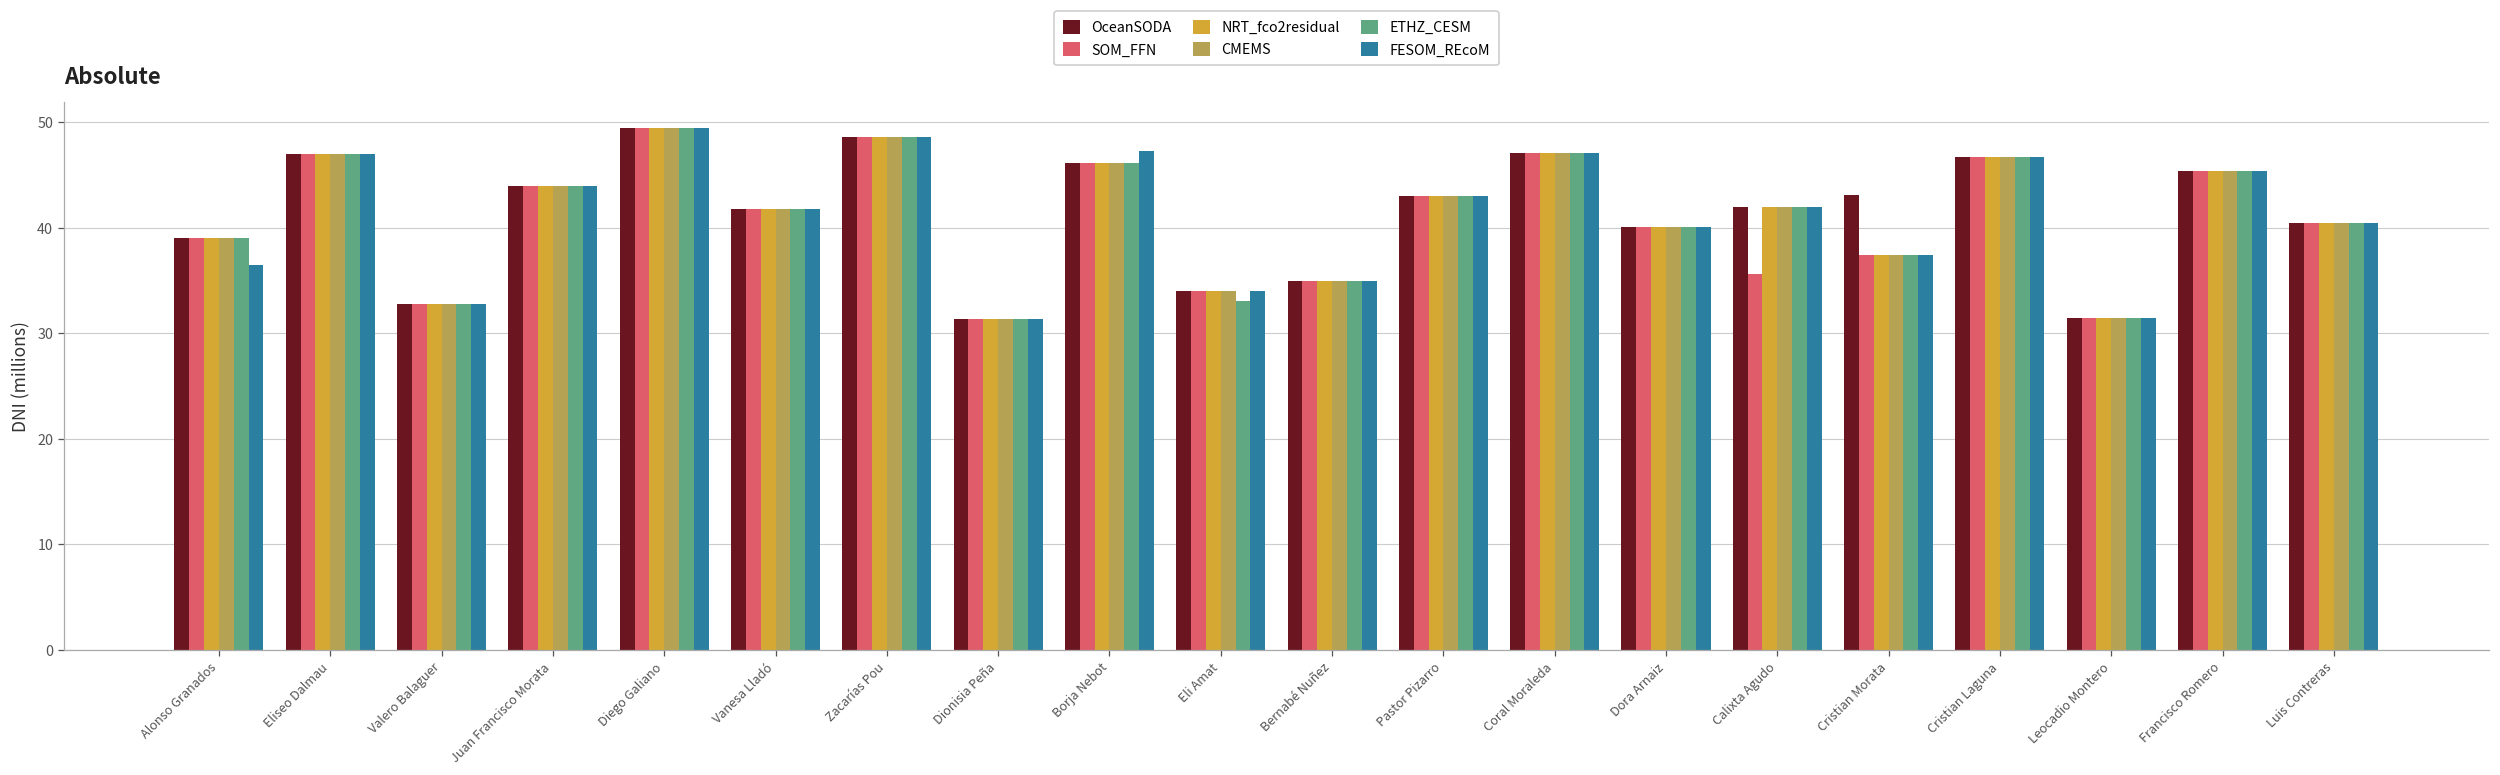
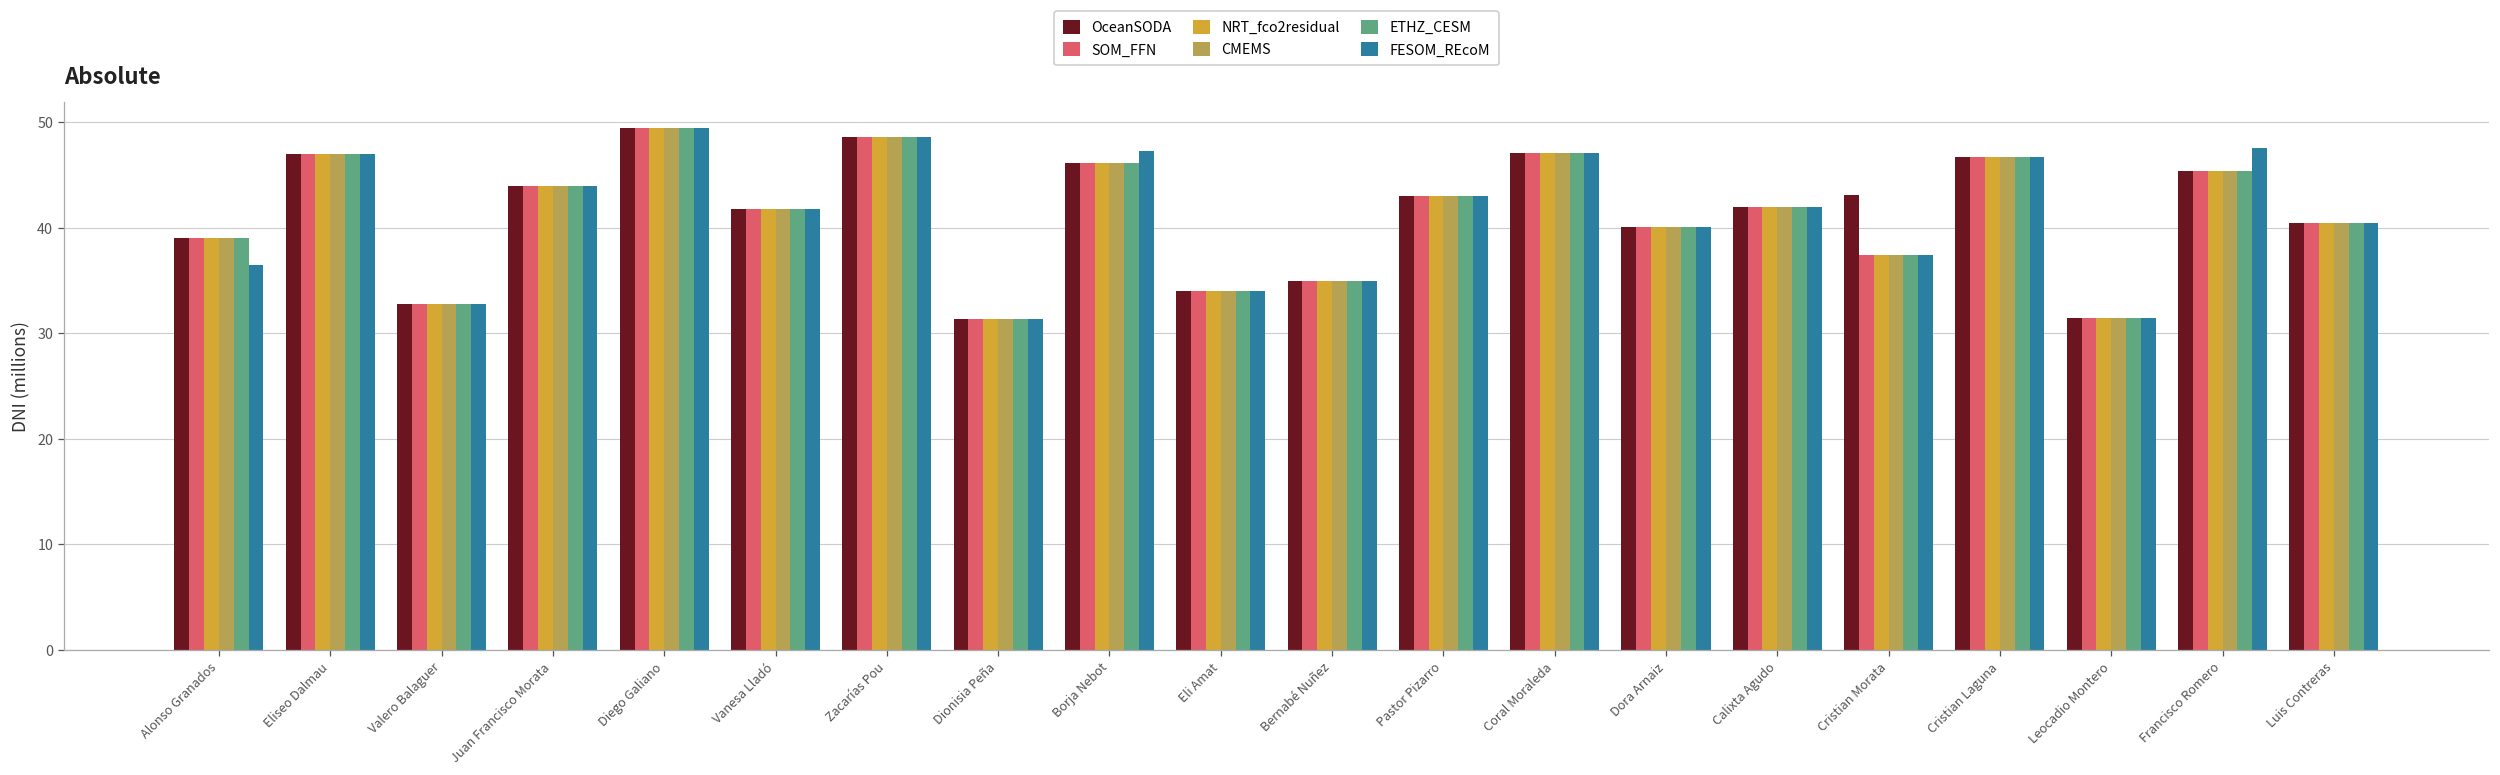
ETHZ_CESM, Eli Amat: 33 -> 34
SOM_FFN, Calixta Agudo: 36 -> 42
FESOM_REcoM, Francisco Romero: 45 -> 48
